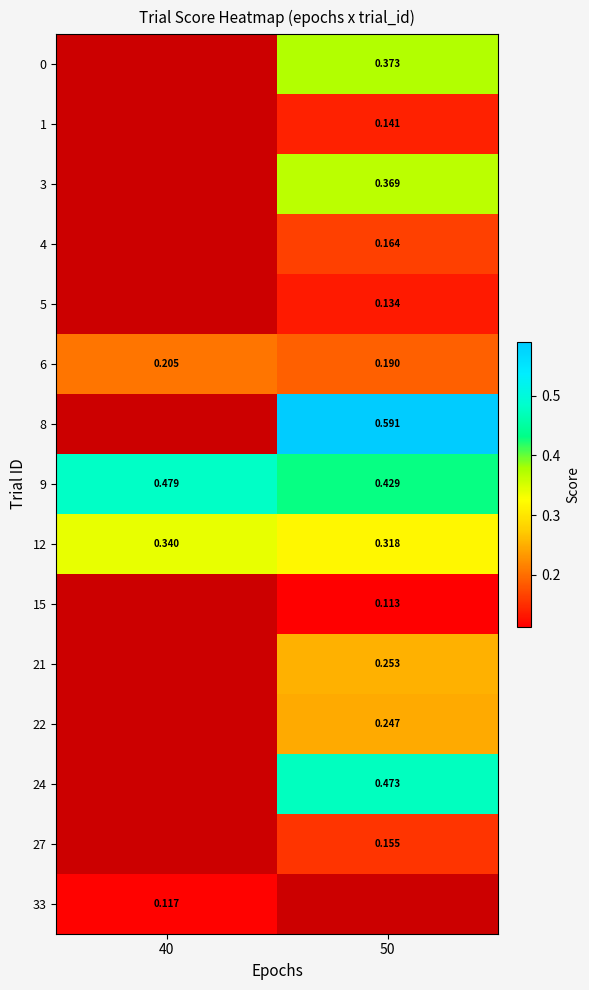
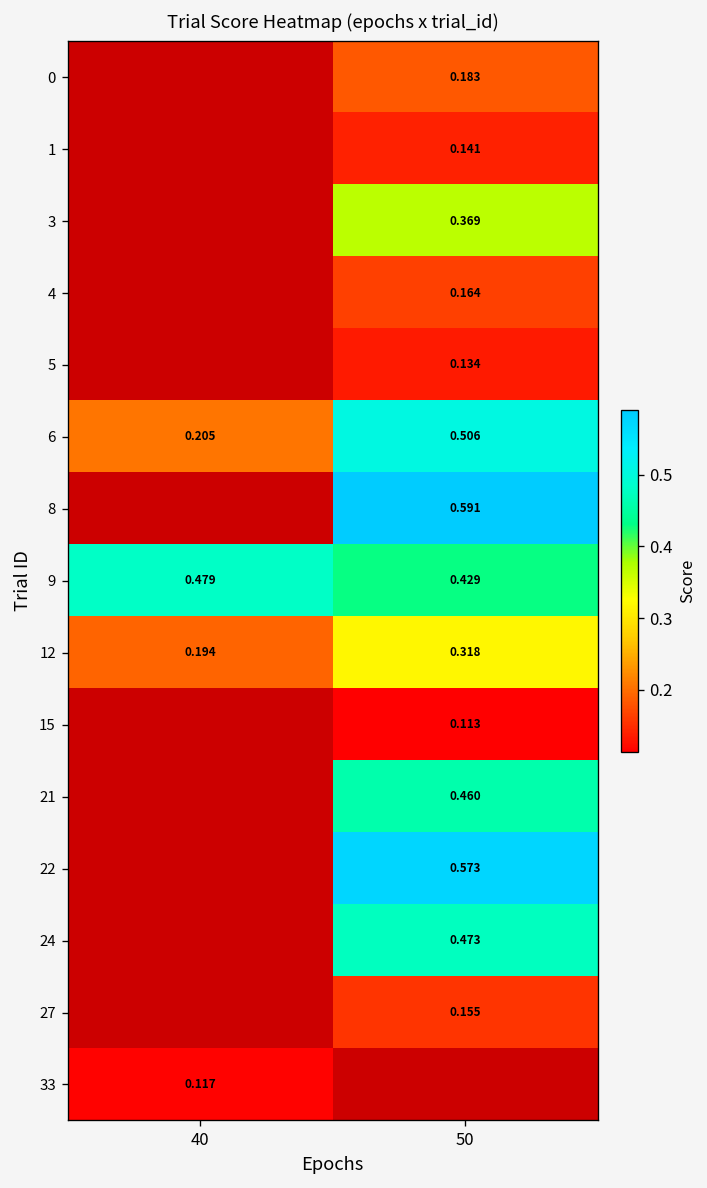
0, 50: 0.373 -> 0.183
6, 50: 0.190 -> 0.506
12, 40: 0.340 -> 0.194
21, 50: 0.253 -> 0.460
22, 50: 0.247 -> 0.573
